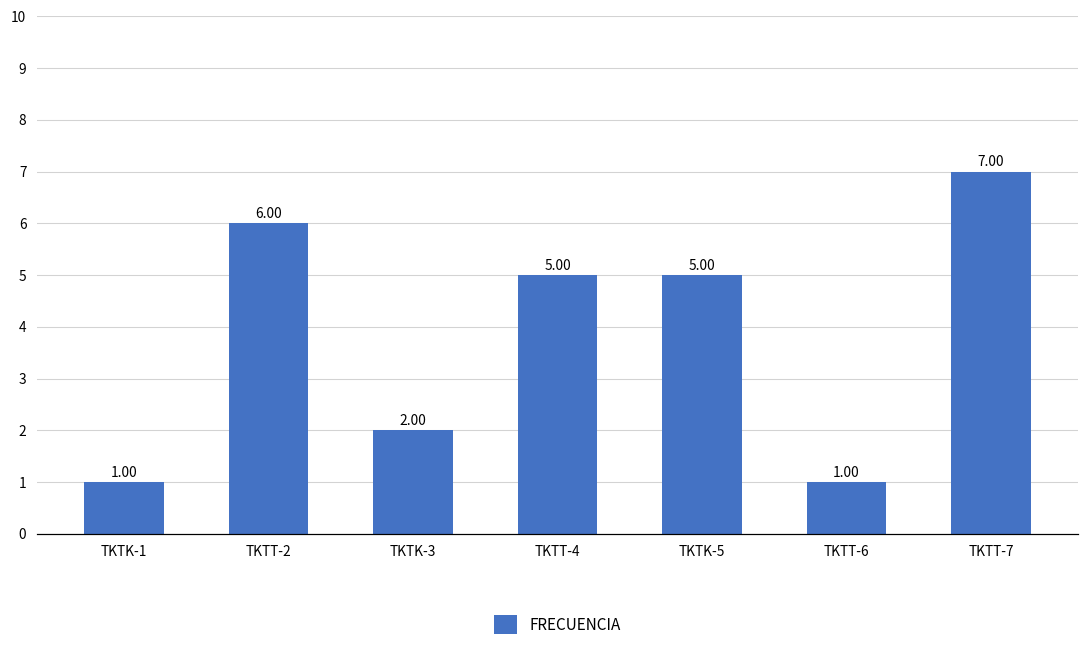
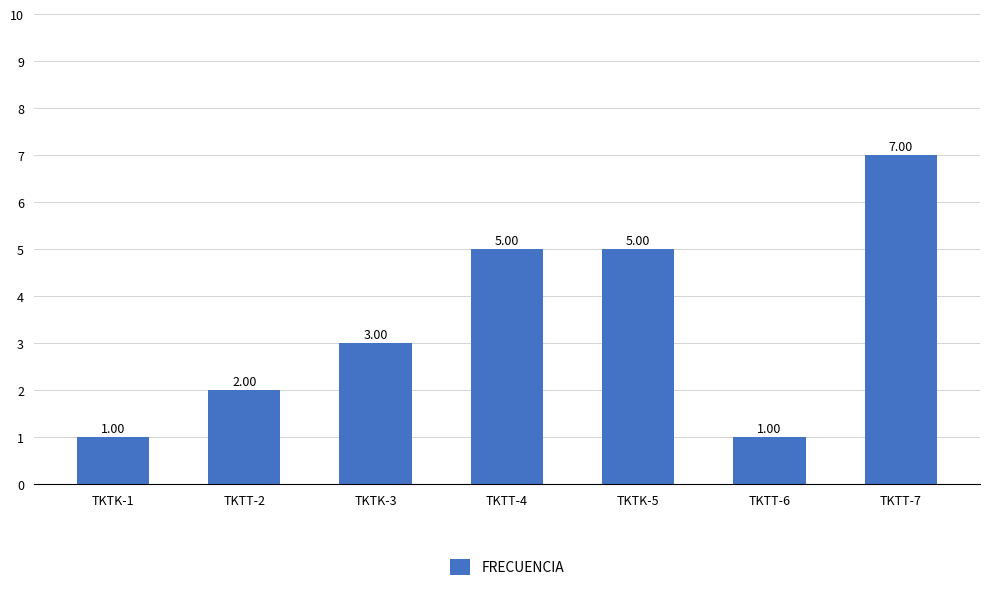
TKTT-2: 6.00 -> 2.00
TKTK-3: 2.00 -> 3.00
